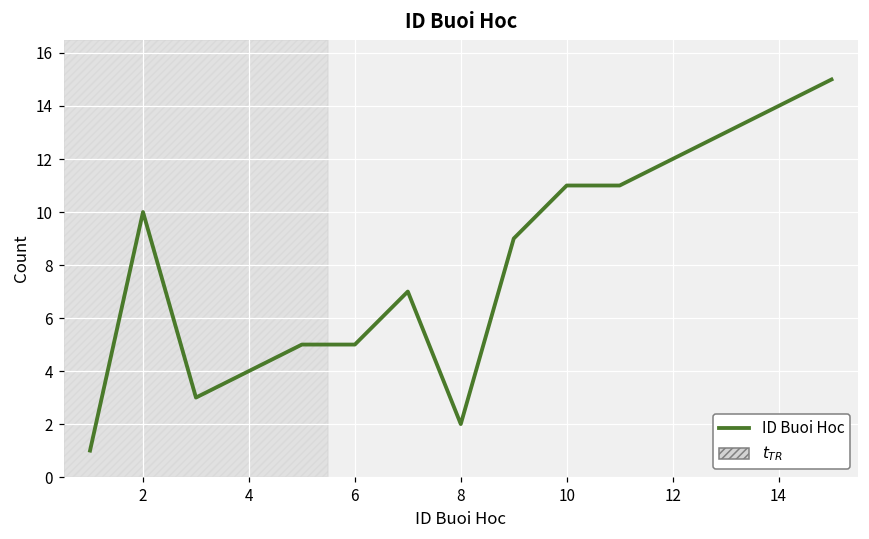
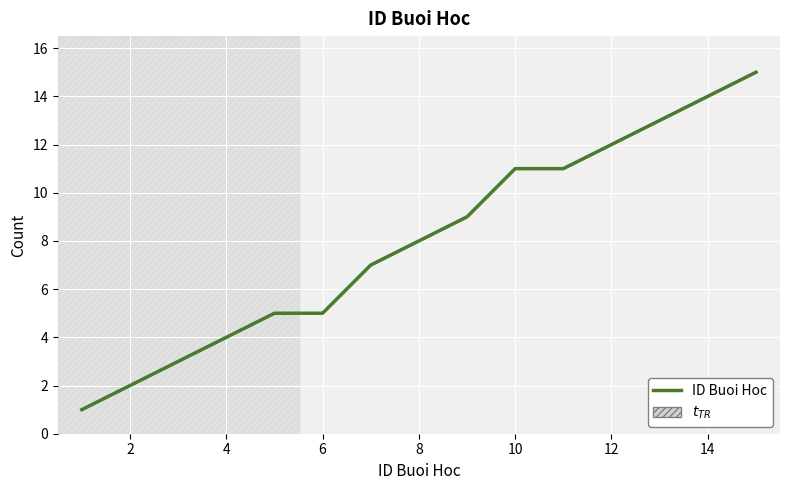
2: 10 -> 2
8: 2 -> 8
